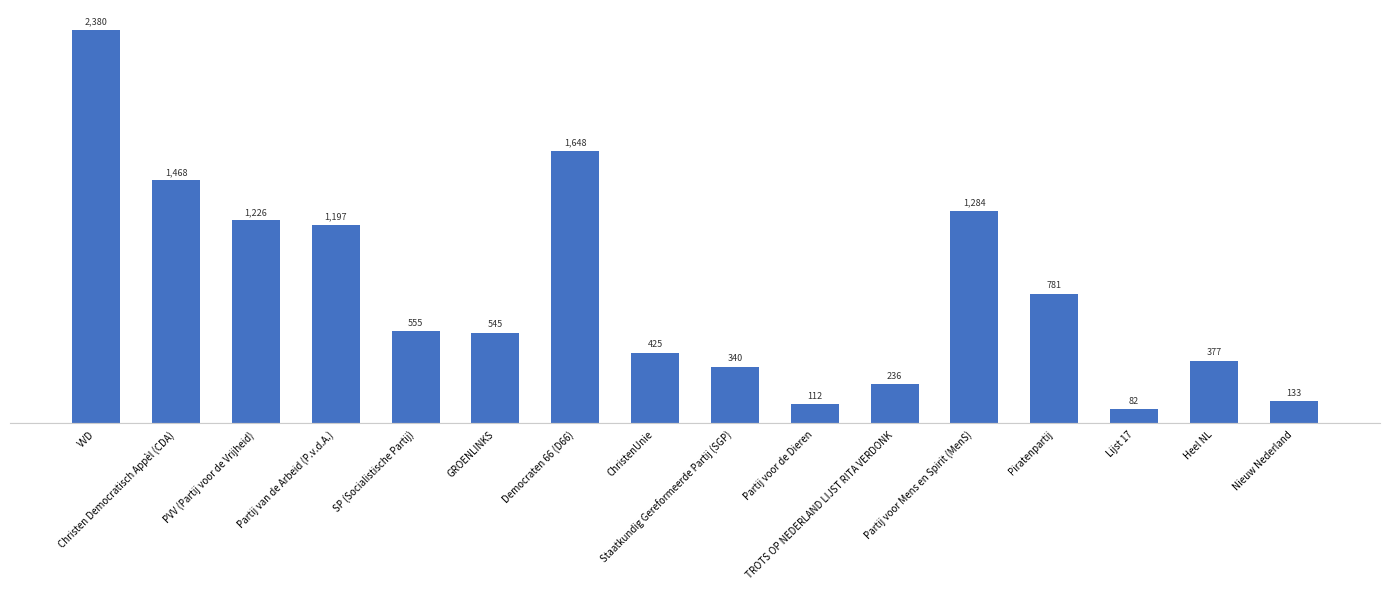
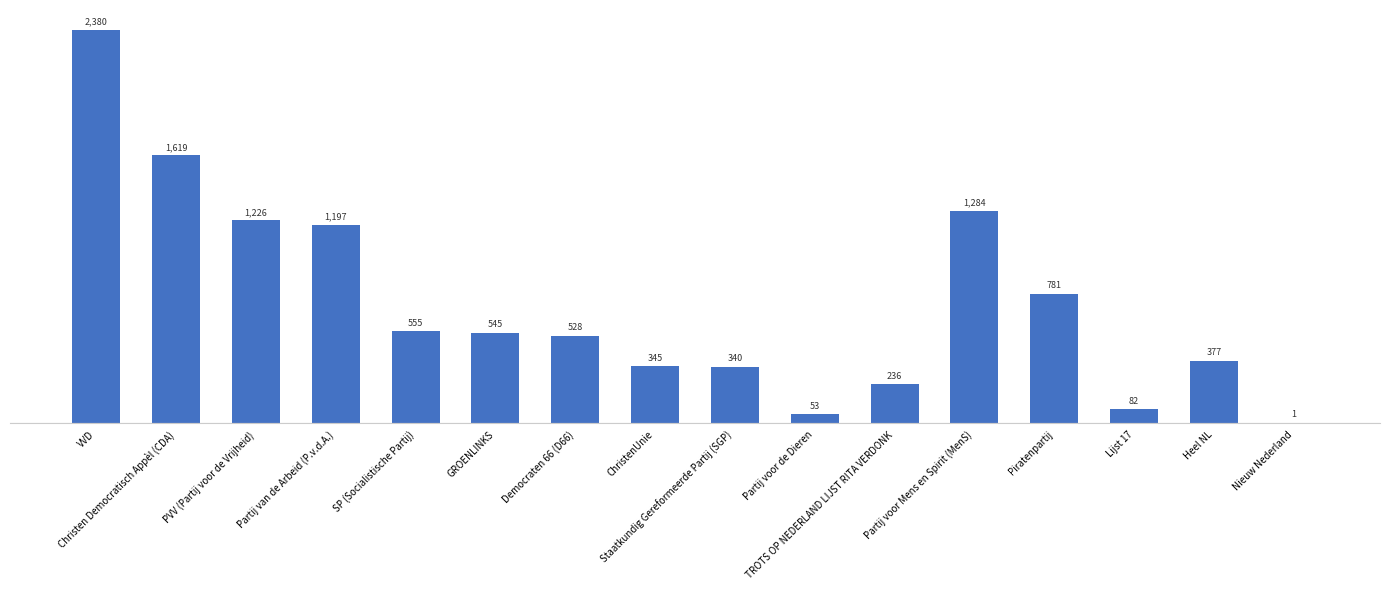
Christen Democratisch Appèl (CDA): 1,468 -> 1,619
Democraten 66 (D66): 1,648 -> 528
ChristenUnie: 425 -> 345
Partij voor de Dieren: 112 -> 53
Nieuw Nederland: 133 -> 1
